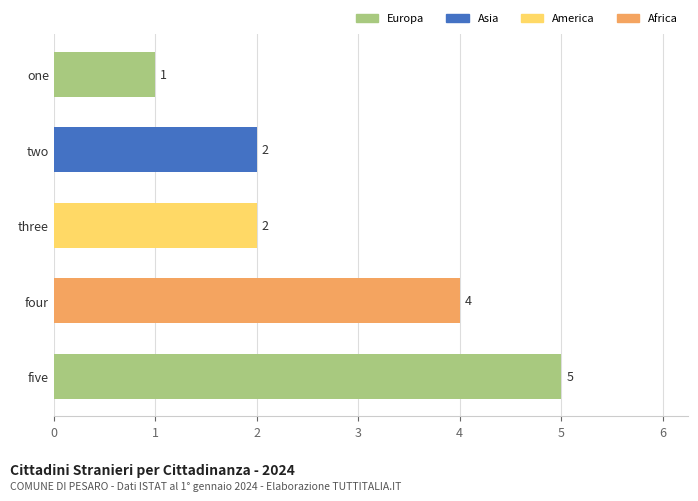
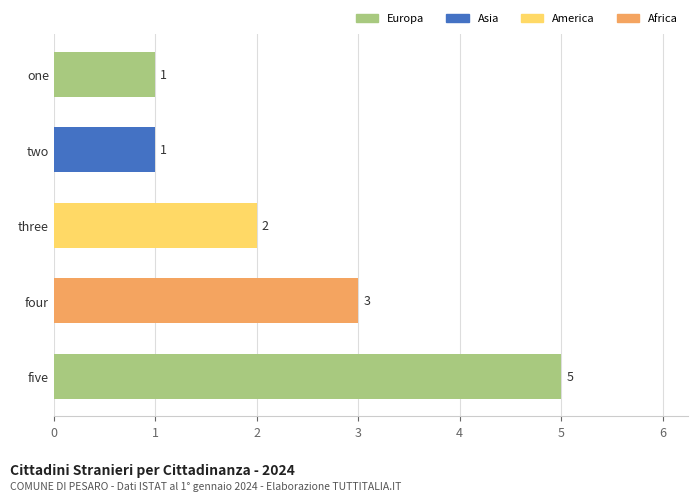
two: 2 -> 1
four: 4 -> 3
